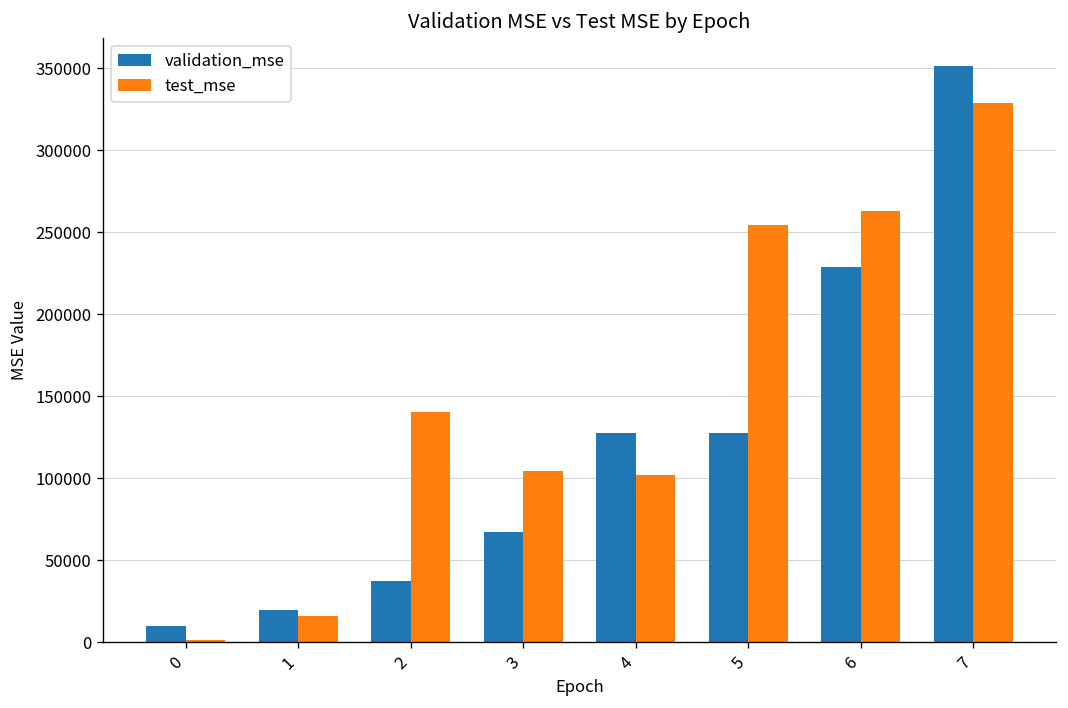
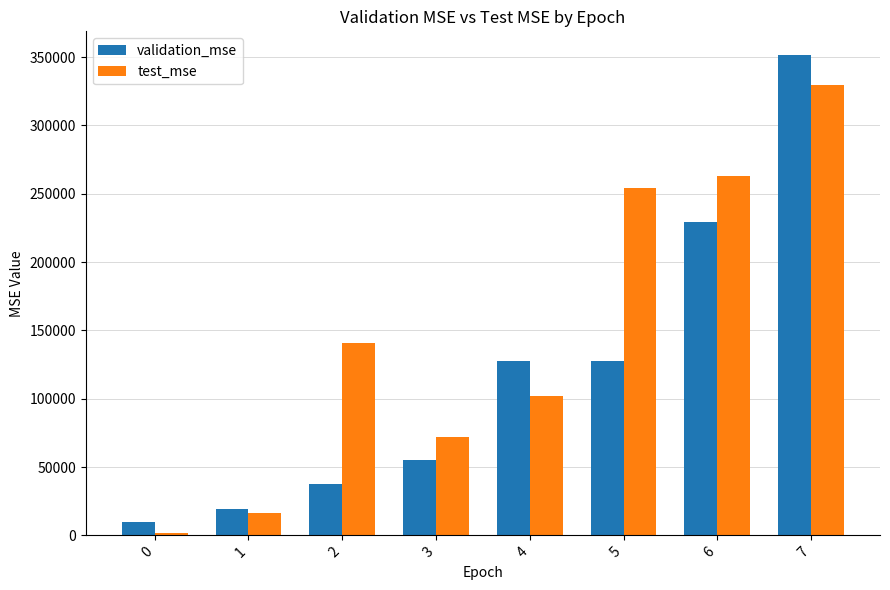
validation_mse, 3: 67000 -> 55000
test_mse, 3: 104000 -> 72000
